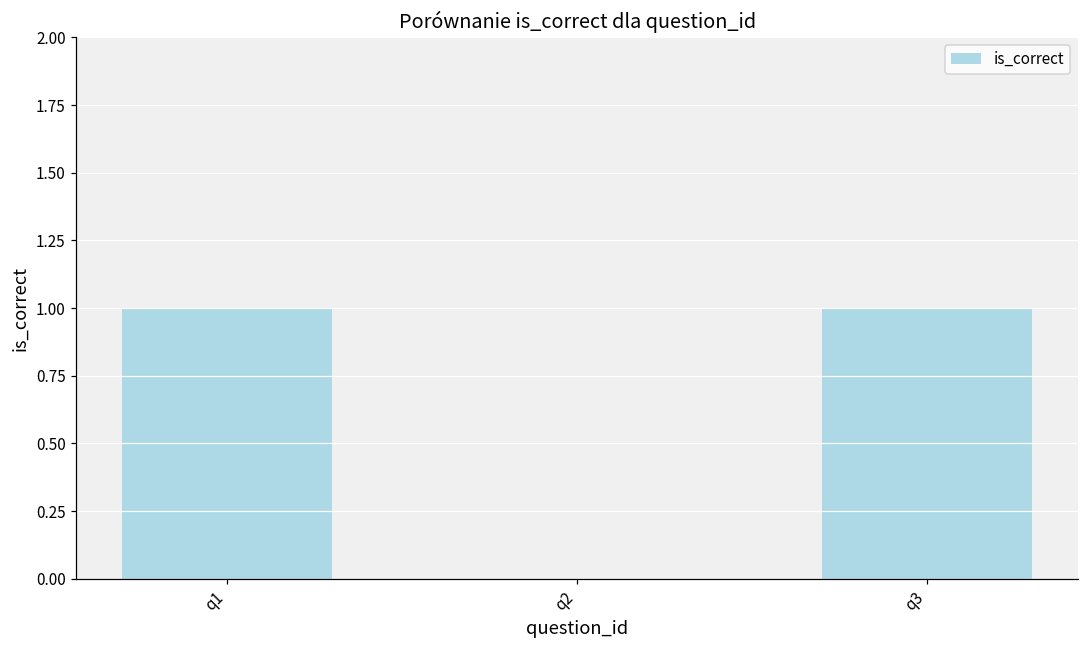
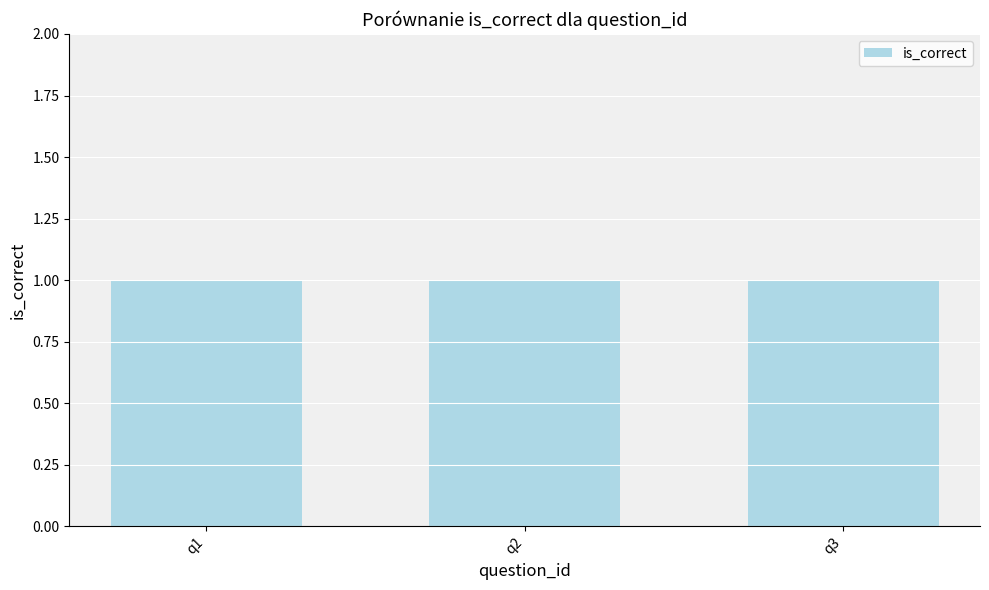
q2: 0 -> 1
